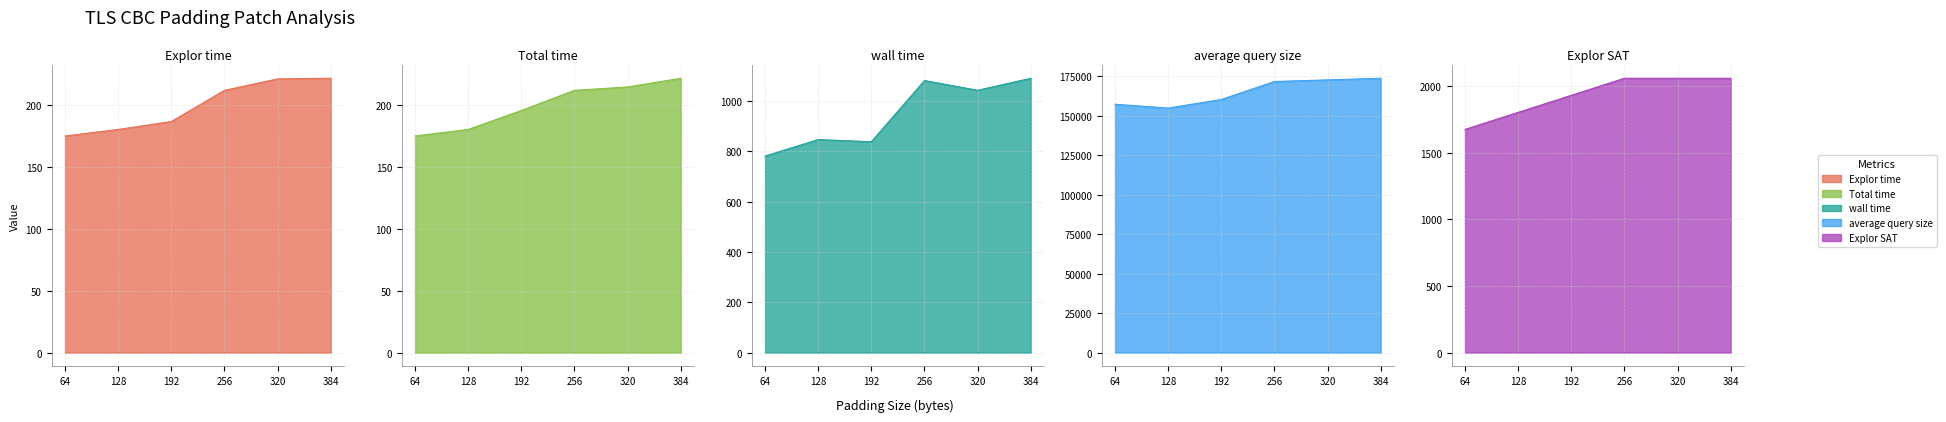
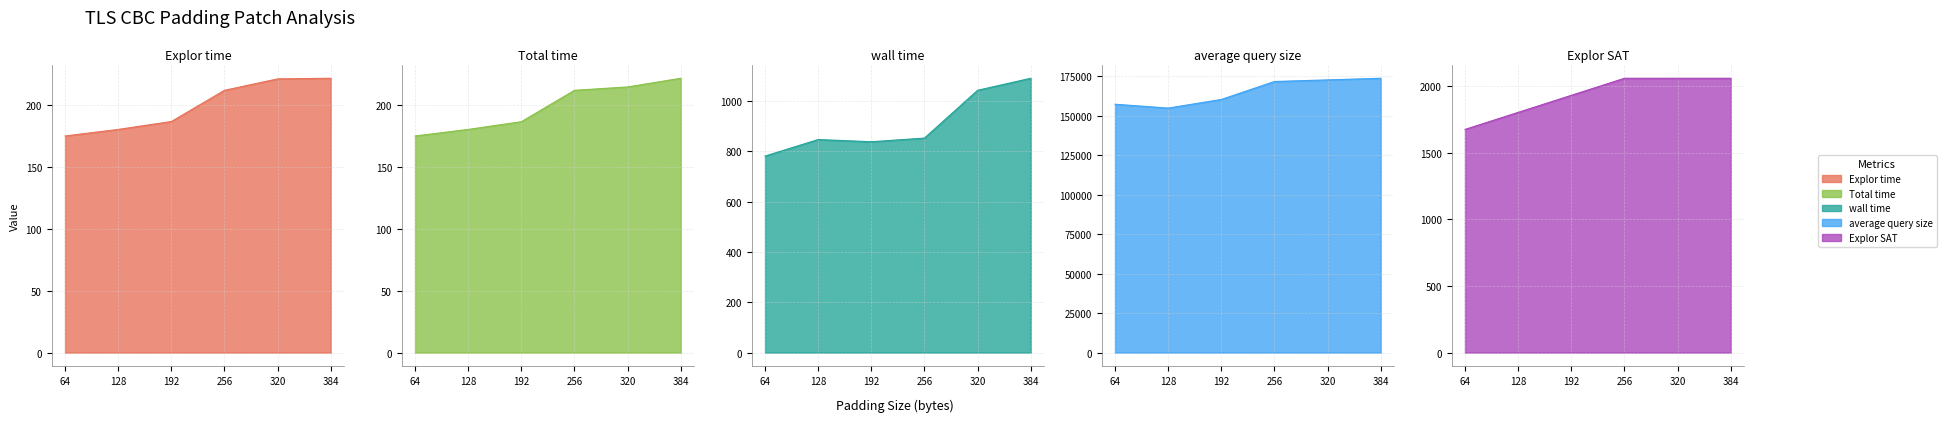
Total time, 192: 195 -> 186
wall time, 256: 1080 -> 850
